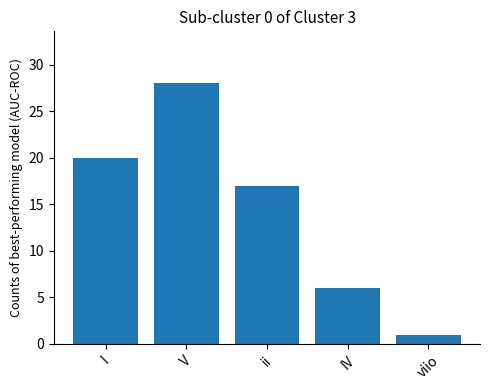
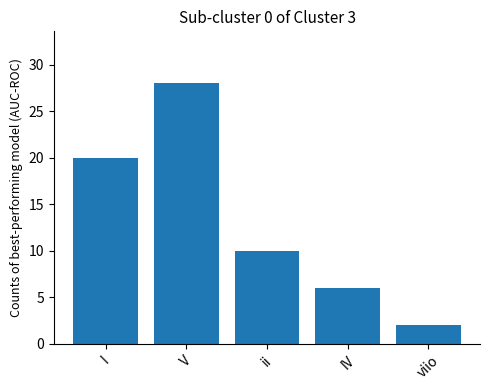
ii: 17 -> 10
viio: 1 -> 2
